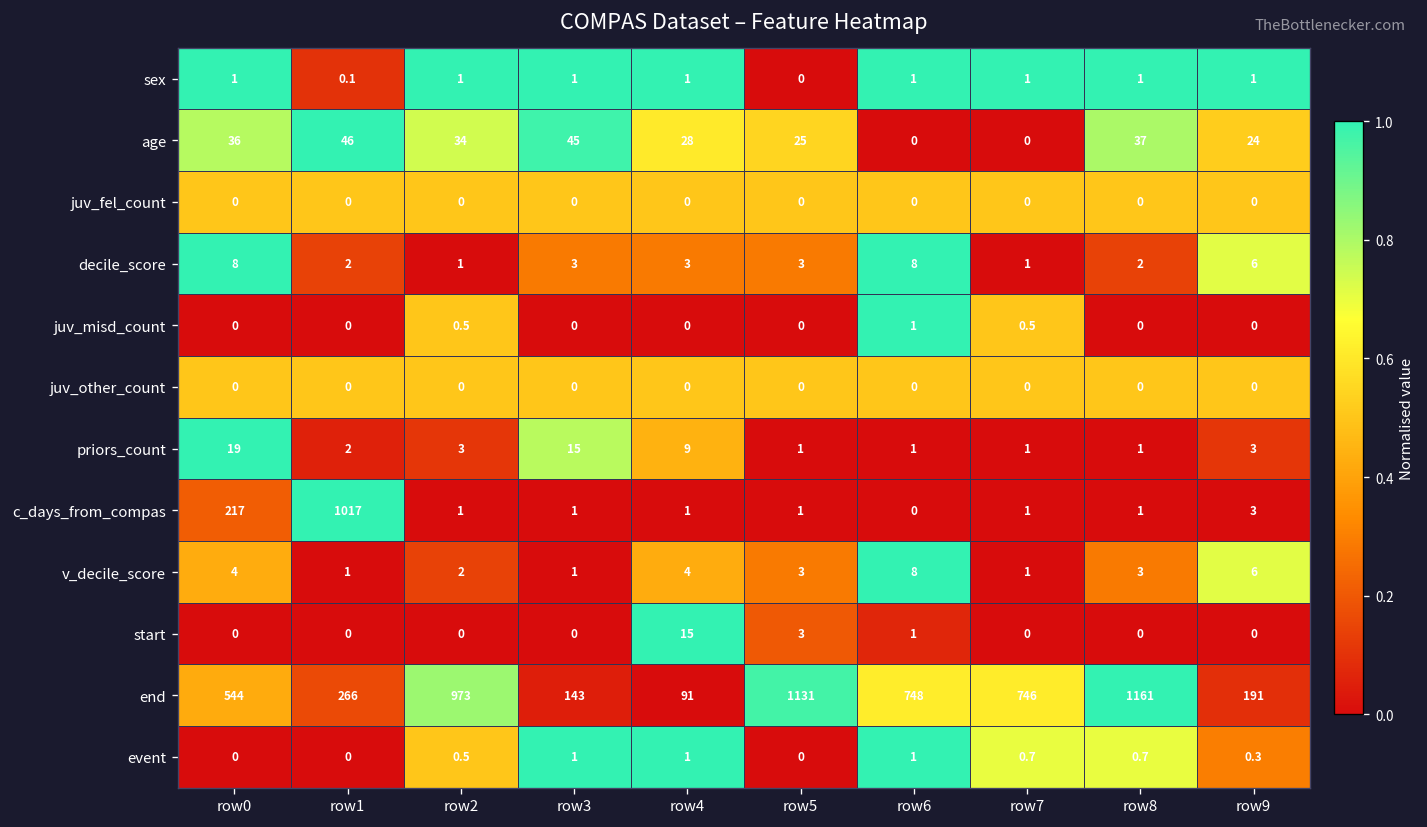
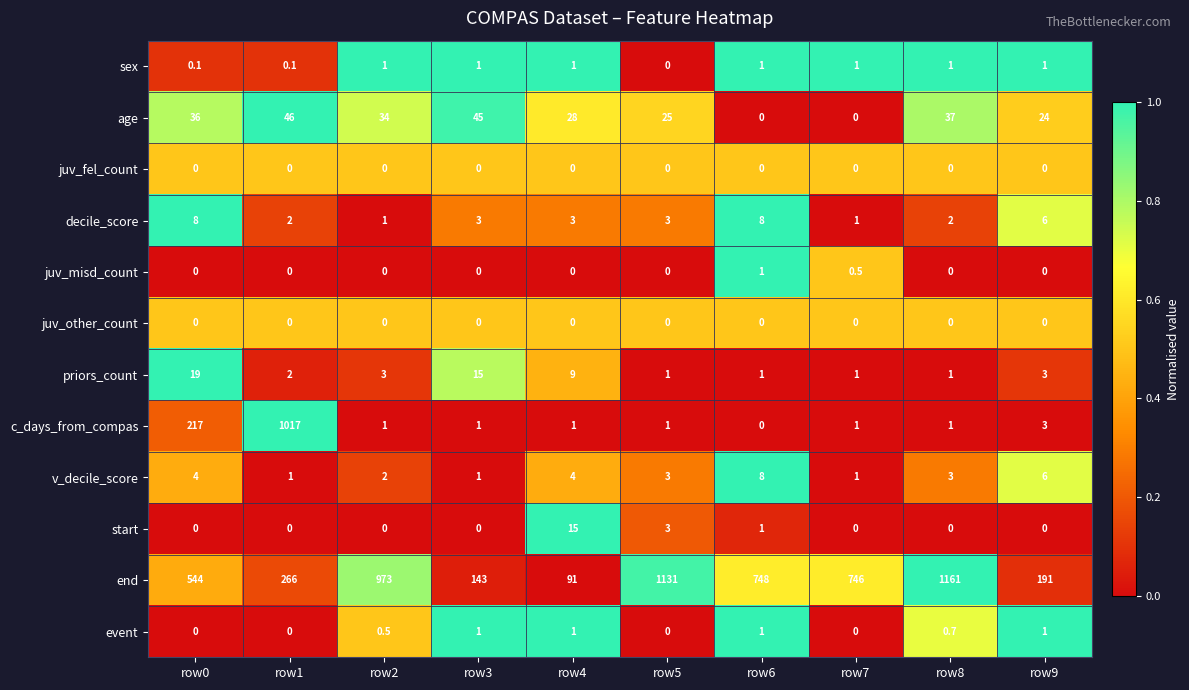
sex, row0: 1 -> 0.1
juv_misd_count, row2: 0.5 -> 0
event, row7: 0.7 -> 0
event, row9: 0.3 -> 1
